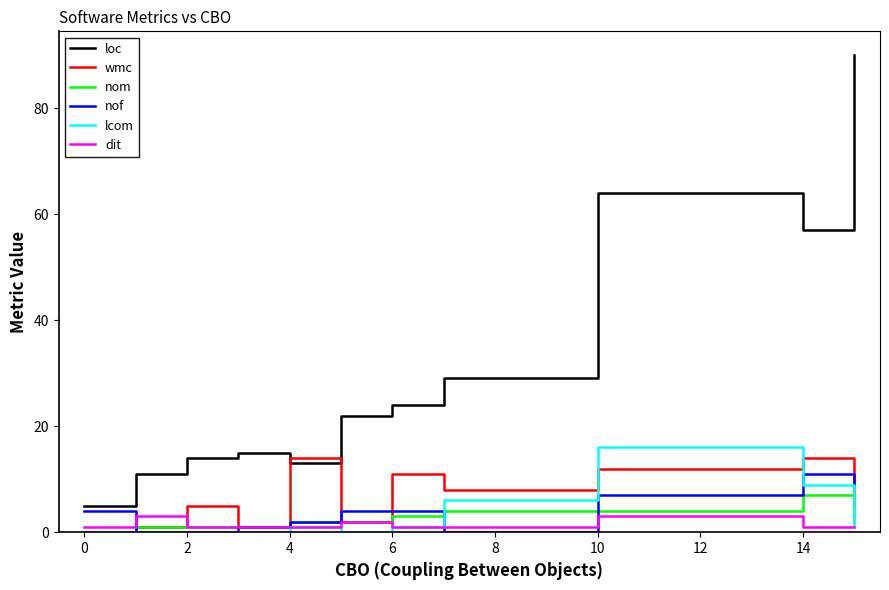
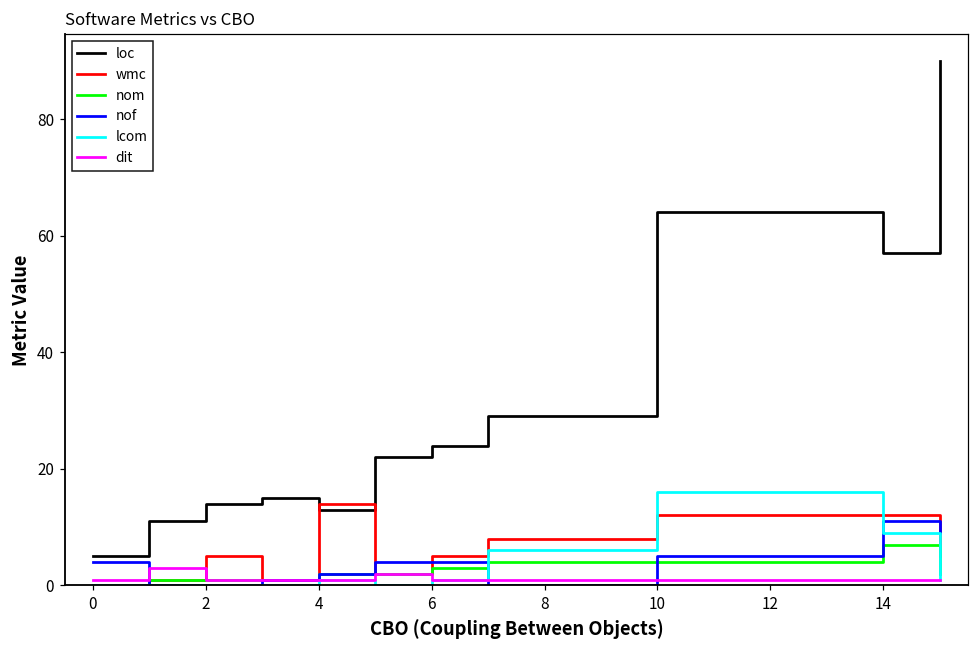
wmc, 6: 11 -> 5
nof, 10: 7 -> 5
dit, 10: 3 -> 1
wmc, 14: 14 -> 12
